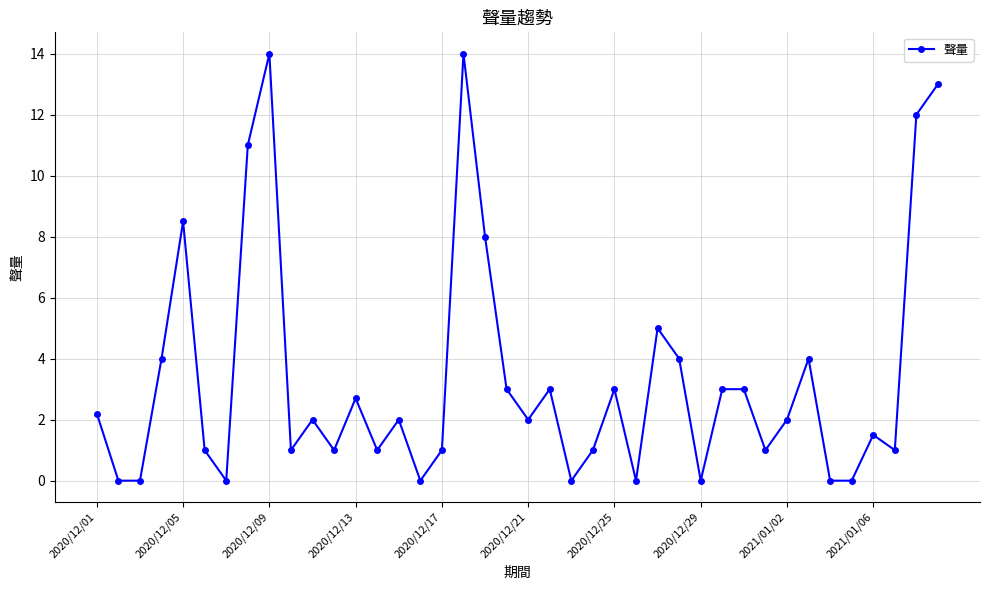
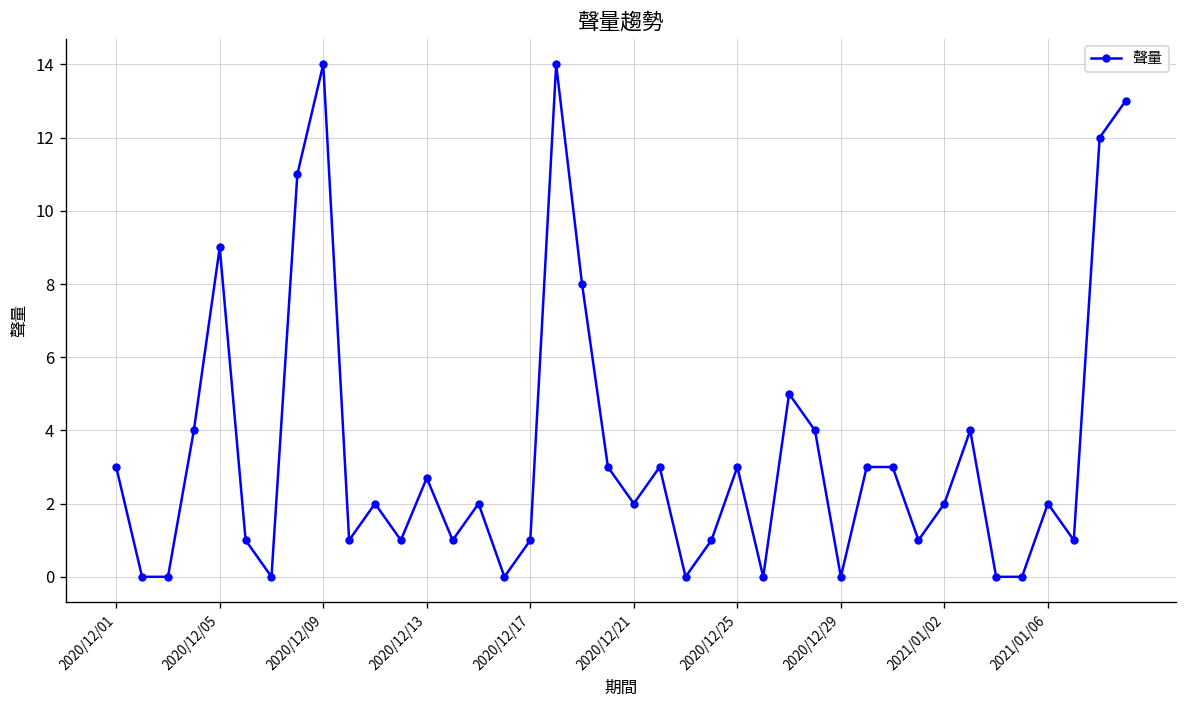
2020/12/01: 2.2 -> 3.0
2020/12/05: 8.5 -> 9.0
2021/01/06: 1.5 -> 2.0
